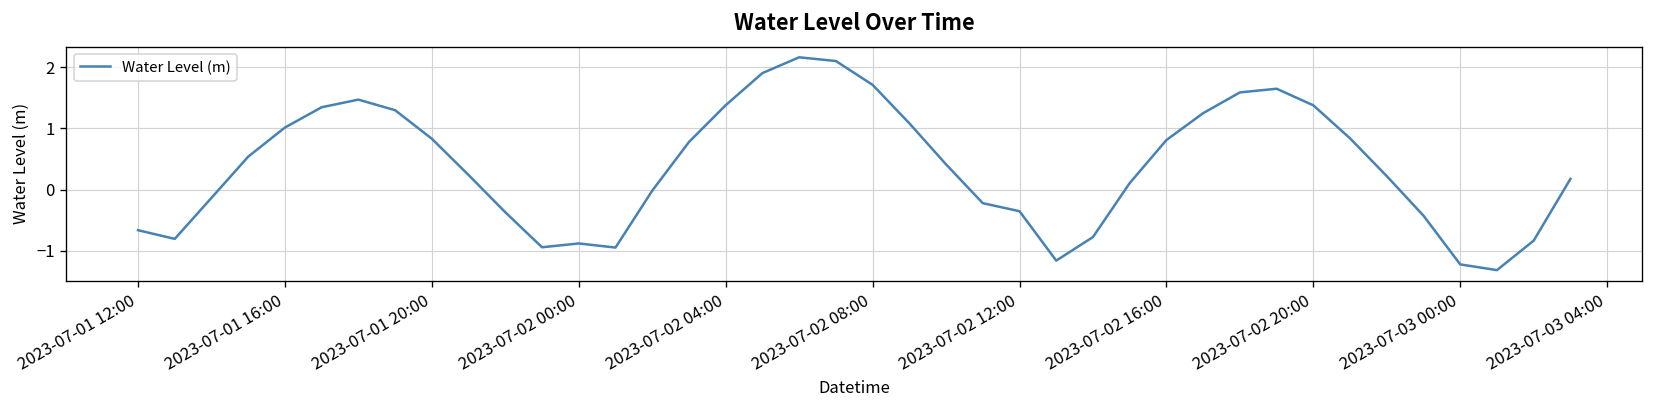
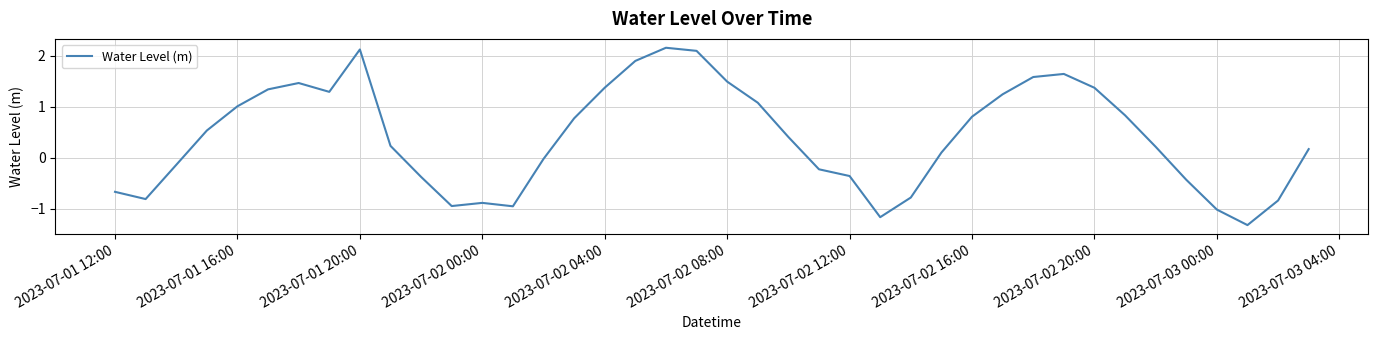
2023-07-01 20:00: 0.8 -> 2.1
2023-07-02 08:00: 1.7 -> 1.5
2023-07-03 00:00: -1.2 -> -1.0
